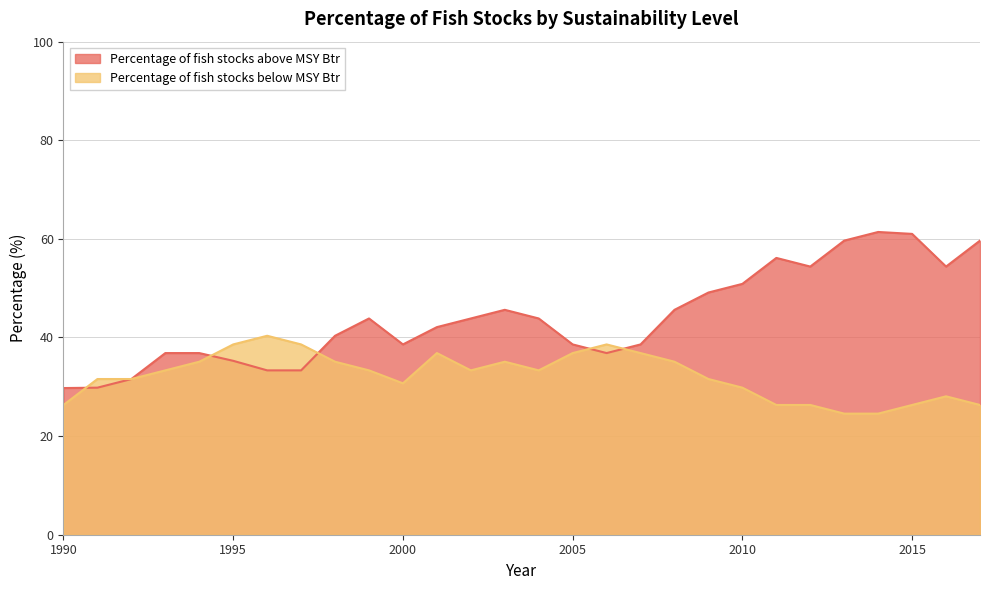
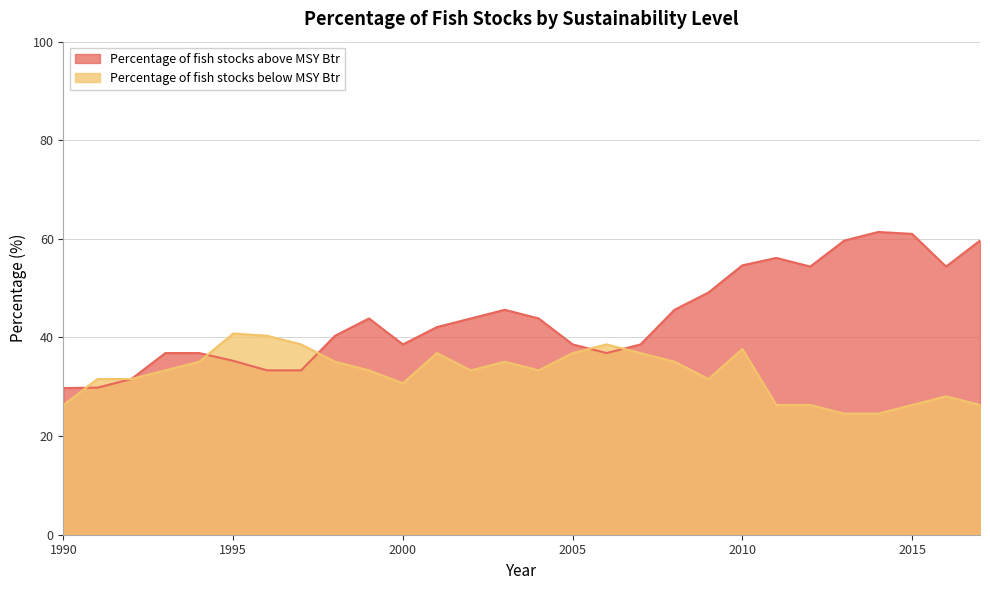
Percentage of fish stocks below MSY Btr, 1995: 39 -> 41
Percentage of fish stocks above MSY Btr, 2010: 51 -> 55
Percentage of fish stocks below MSY Btr, 2010: 30 -> 38
